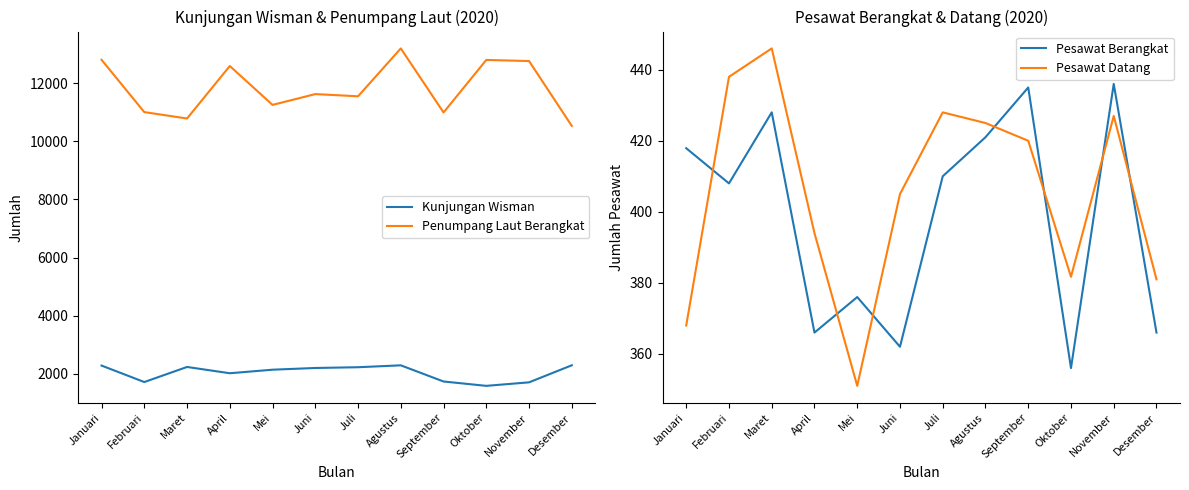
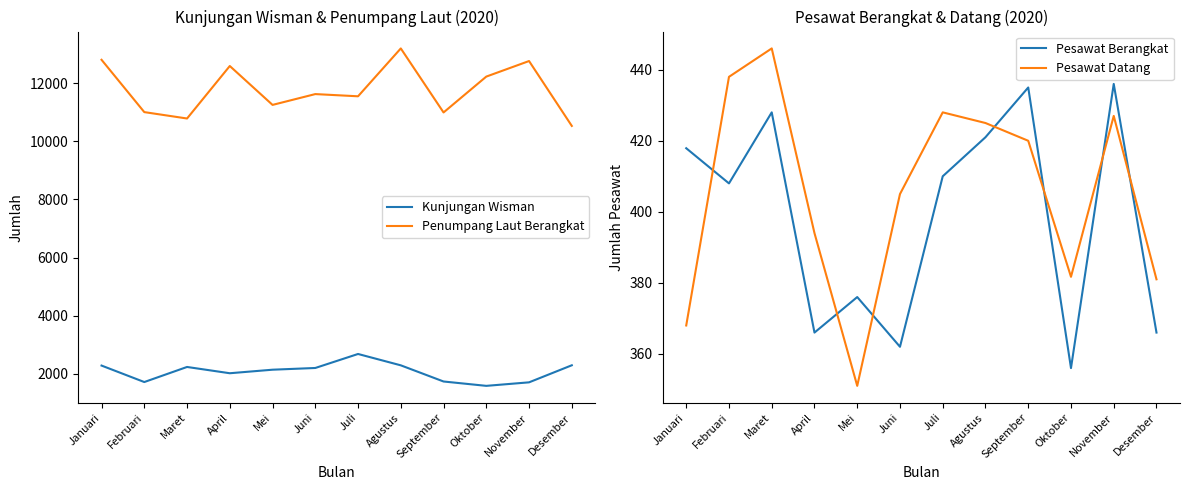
Kunjungan Wisman & Penumpang Laut (2020), Kunjungan Wisman, Juli: 2200 -> 2700
Kunjungan Wisman & Penumpang Laut (2020), Penumpang Laut Berangkat, Oktober: 12800 -> 12200
